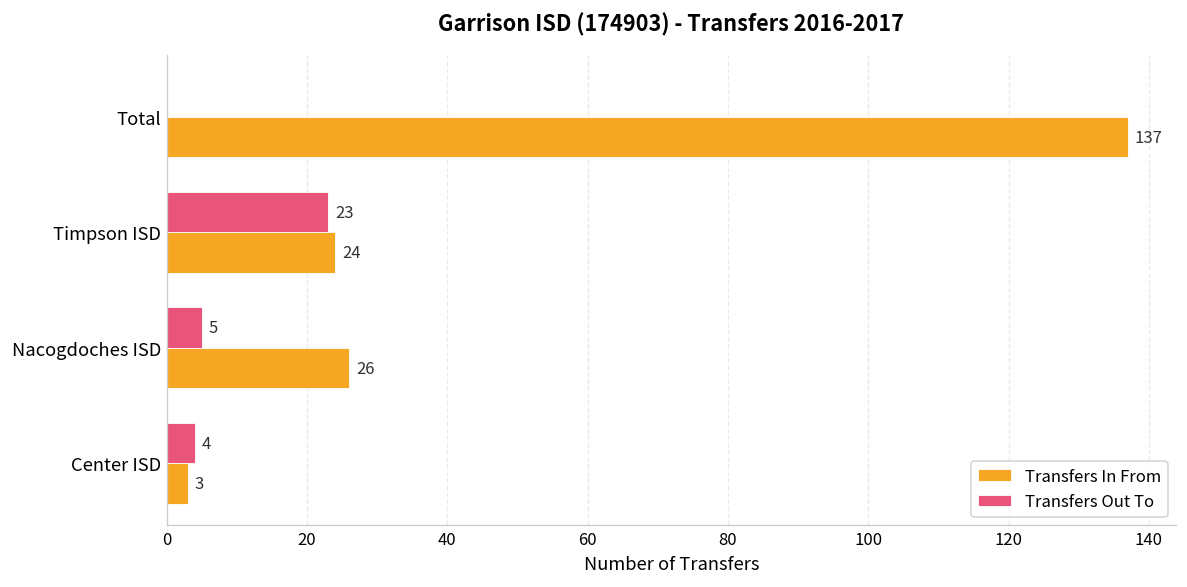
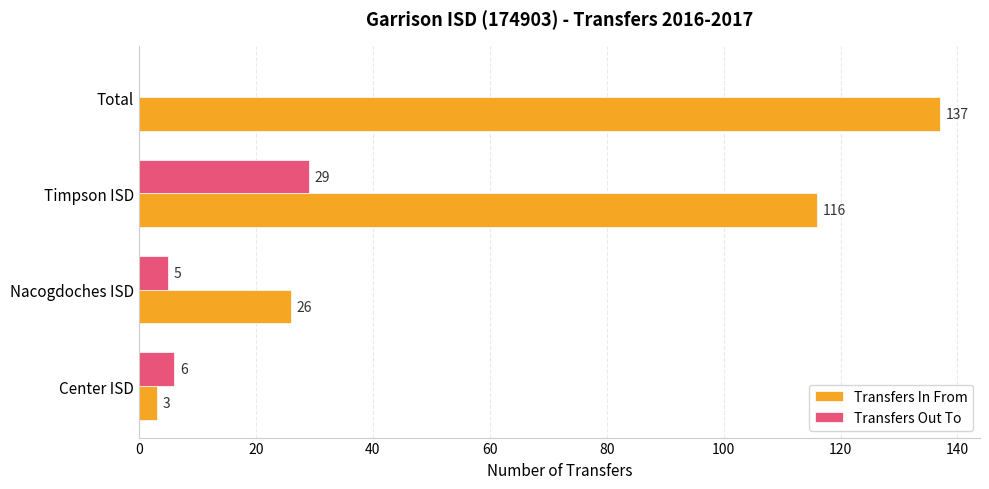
Transfers Out To, Timpson ISD: 23 -> 29
Transfers In From, Timpson ISD: 24 -> 116
Transfers Out To, Center ISD: 4 -> 6
